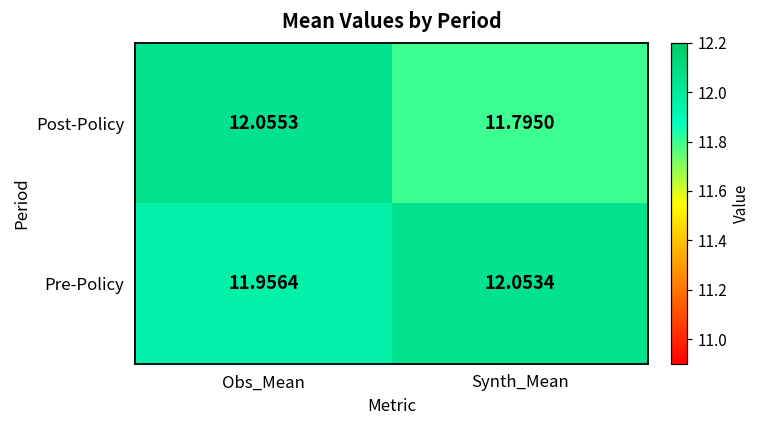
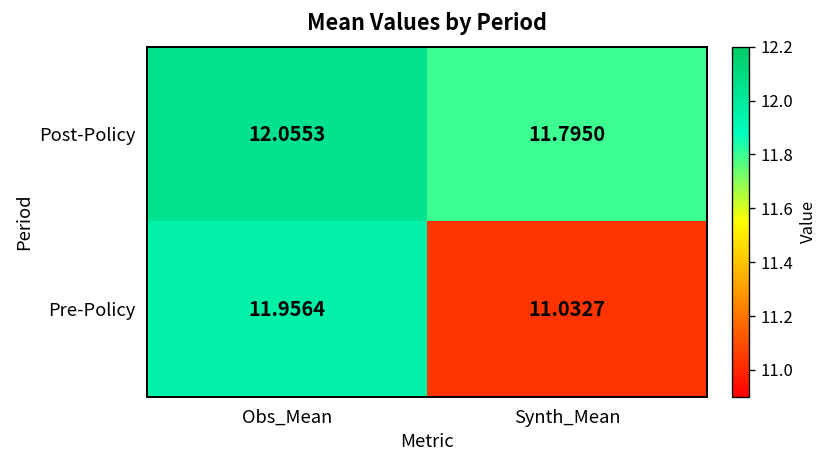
Pre-Policy, Synth_Mean: 12.0534 -> 11.0327
